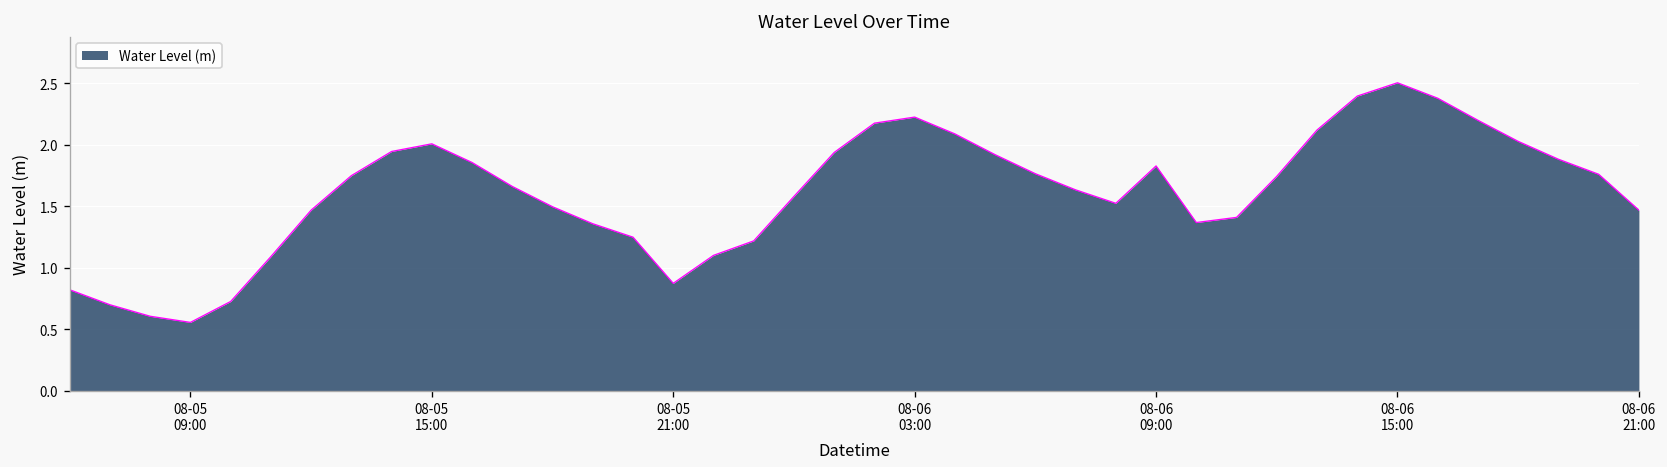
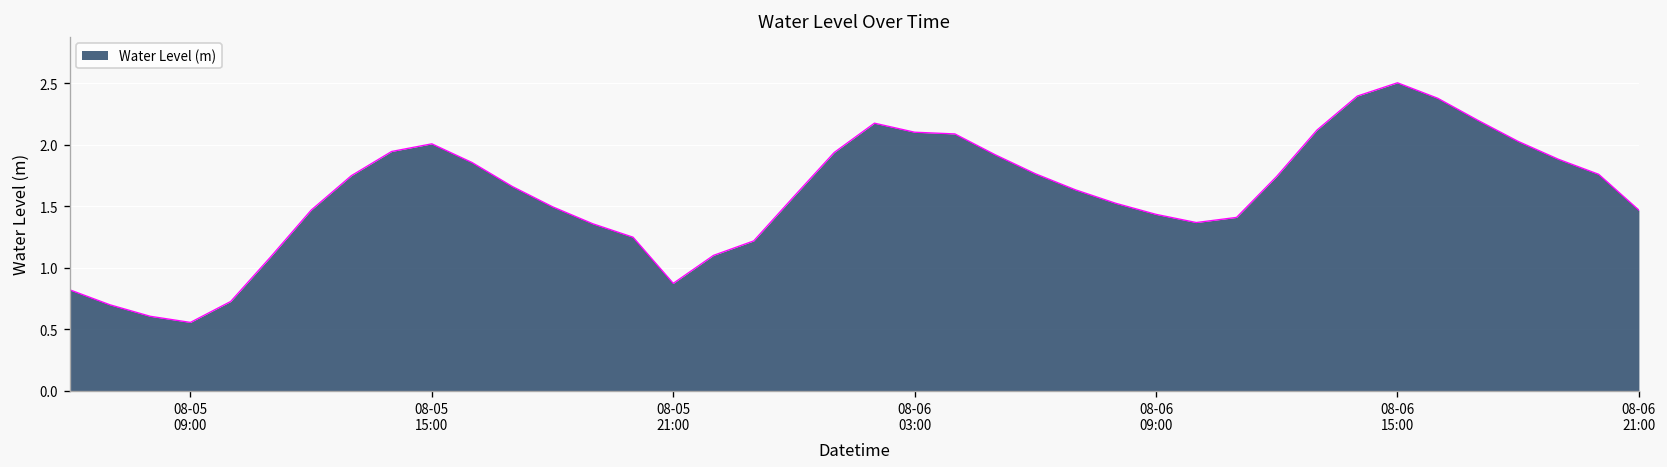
08-06 03:00: 2.22 -> 2.10
08-06 09:00: 1.83 -> 1.43
